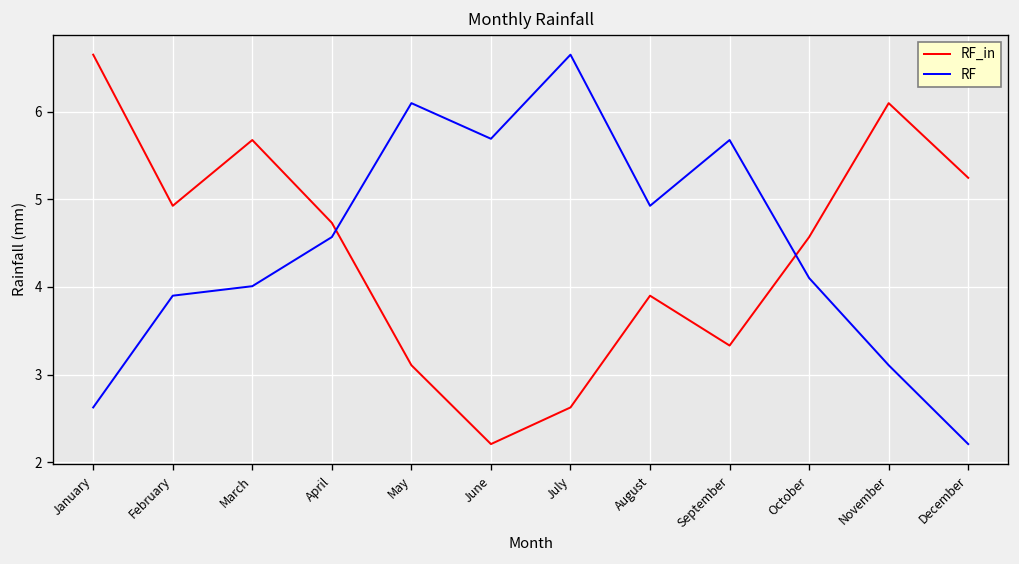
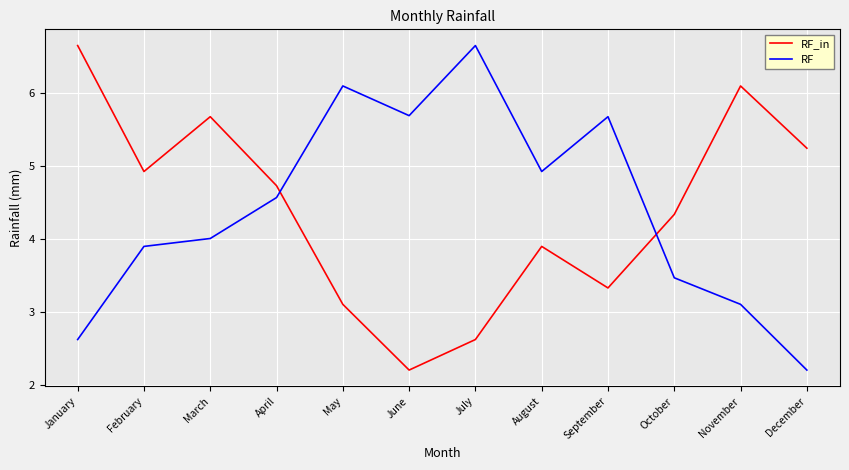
RF_in, October: 4.6 -> 4.3
RF, October: 4.1 -> 3.5
